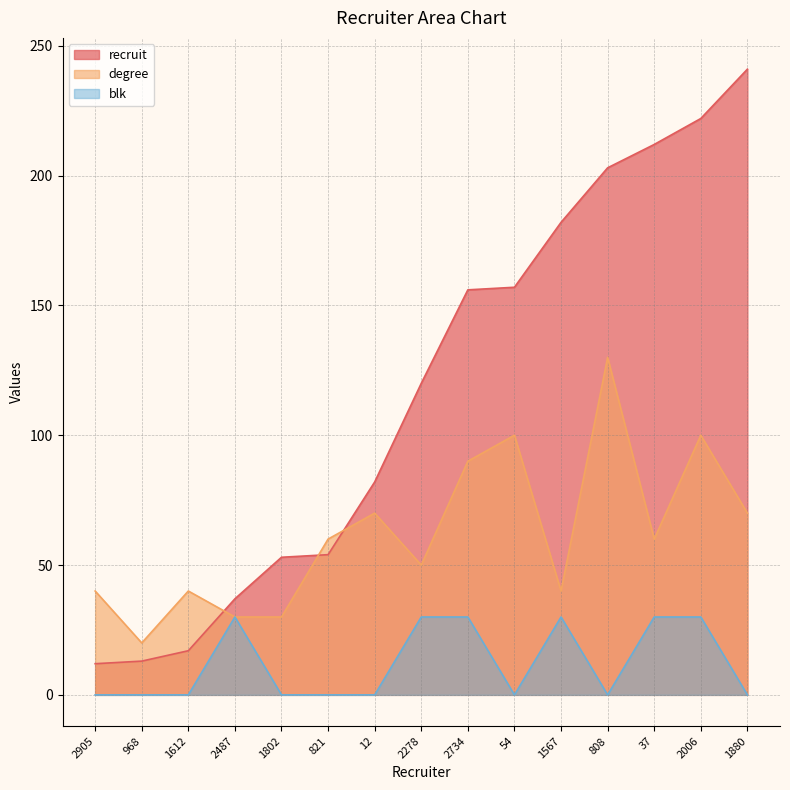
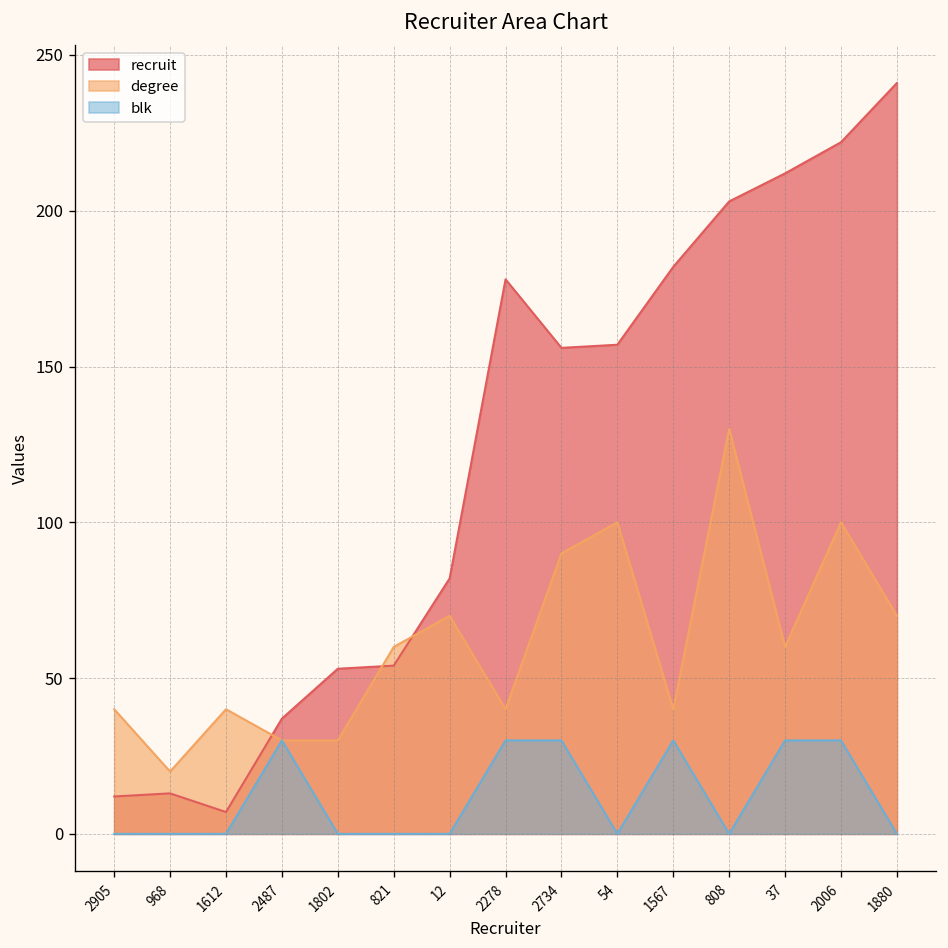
recruit, 1612: 17 -> 7
recruit, 2278: 120 -> 178
degree, 2278: 50 -> 40
